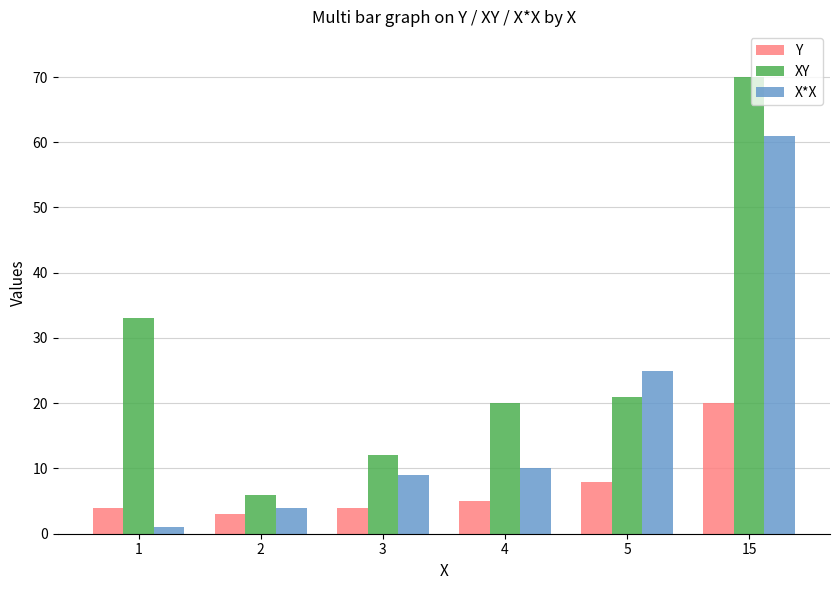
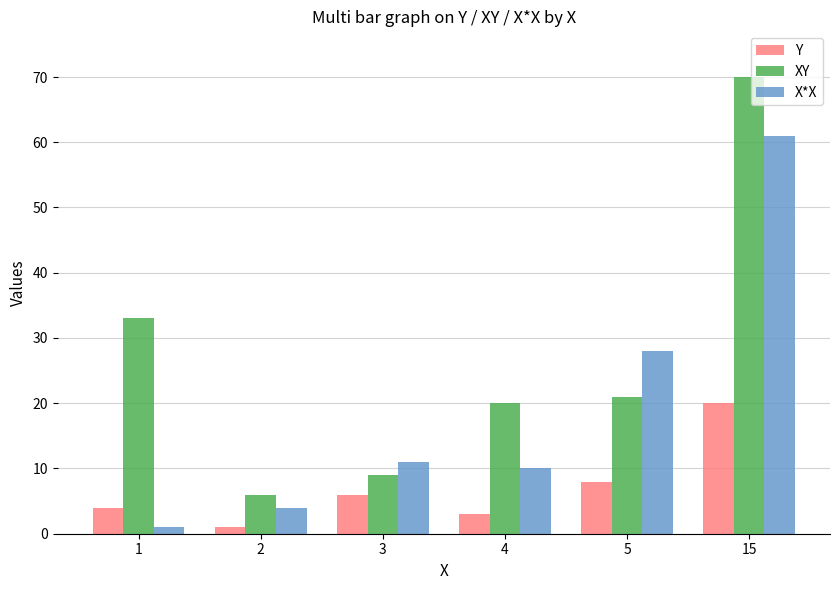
Y, 2: 3 -> 1
Y, 3: 4 -> 6
XY, 3: 12 -> 9
X*X, 3: 9 -> 11
Y, 4: 5 -> 3
X*X, 5: 25 -> 28
